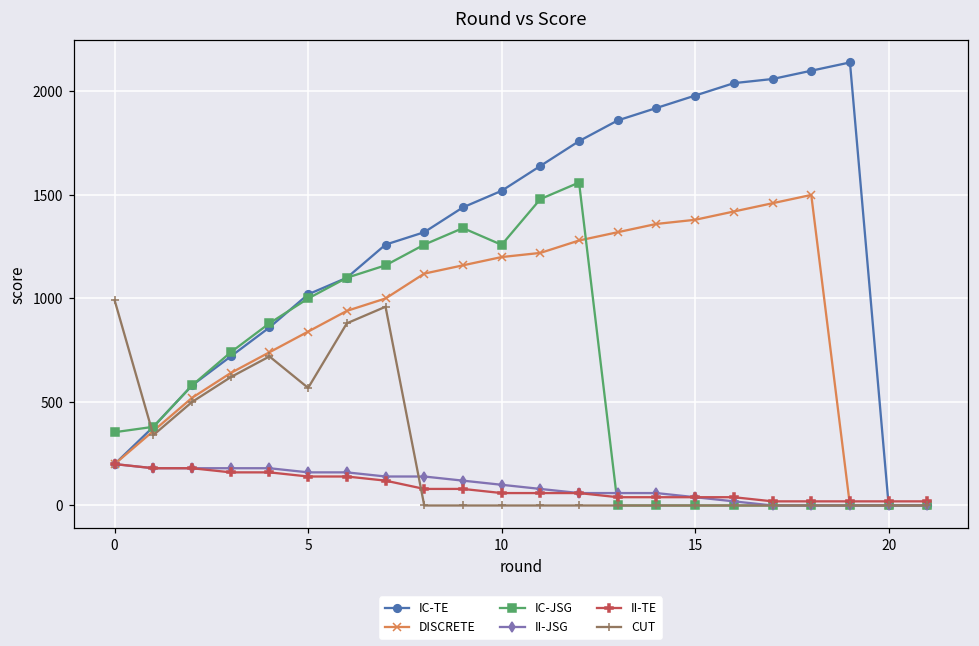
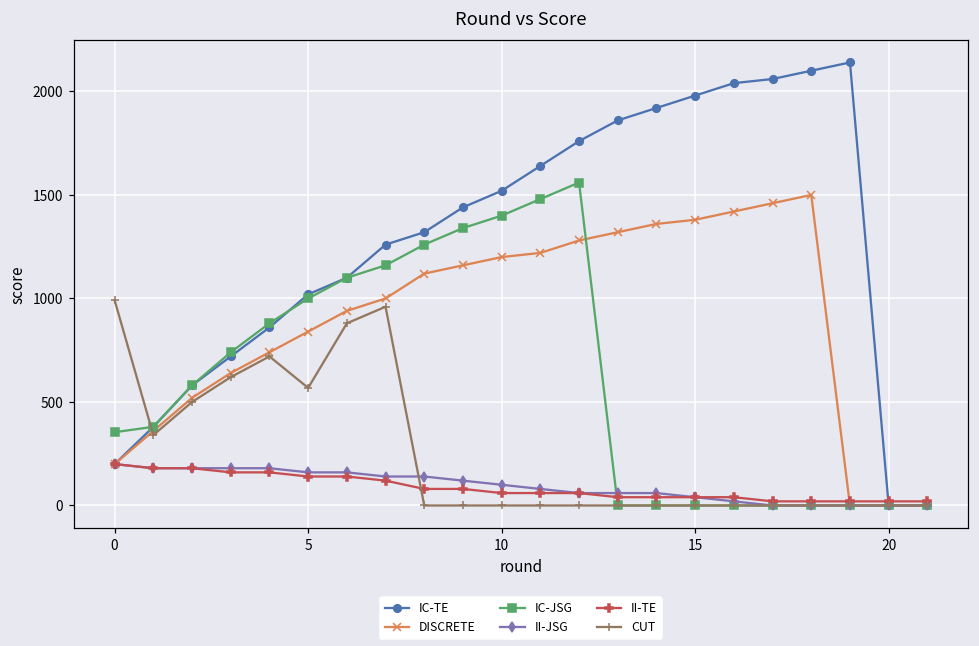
IC-JSG, 10: 1260 -> 1400
